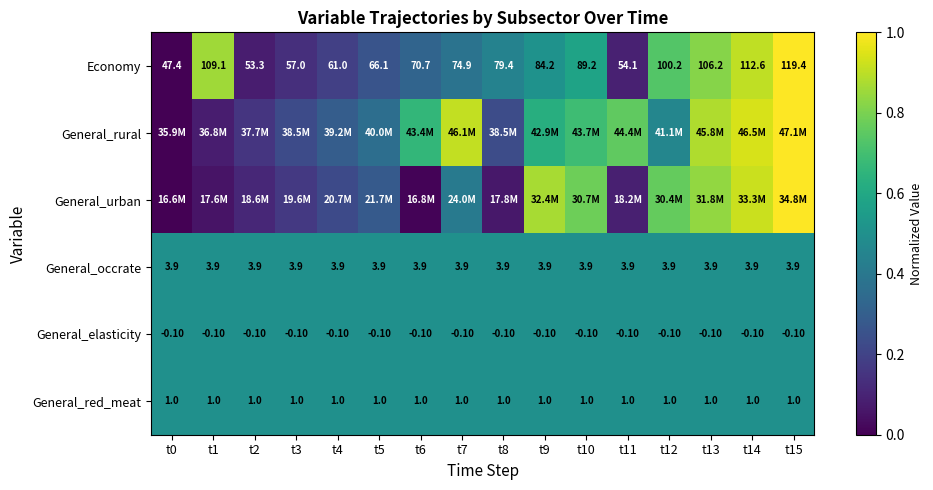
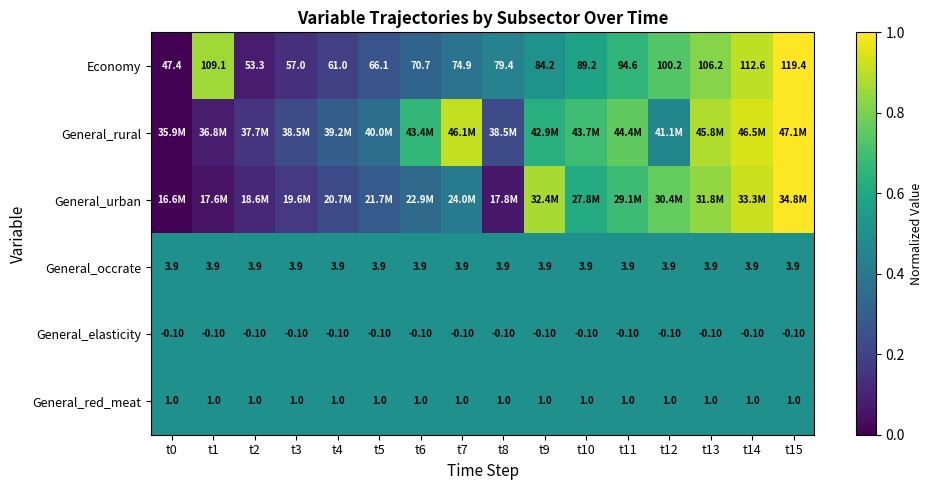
Economy, t11: 54.1 -> 94.6
General_urban, t6: 16.8M -> 22.9M
General_urban, t10: 30.7M -> 27.8M
General_urban, t11: 18.2M -> 29.1M
